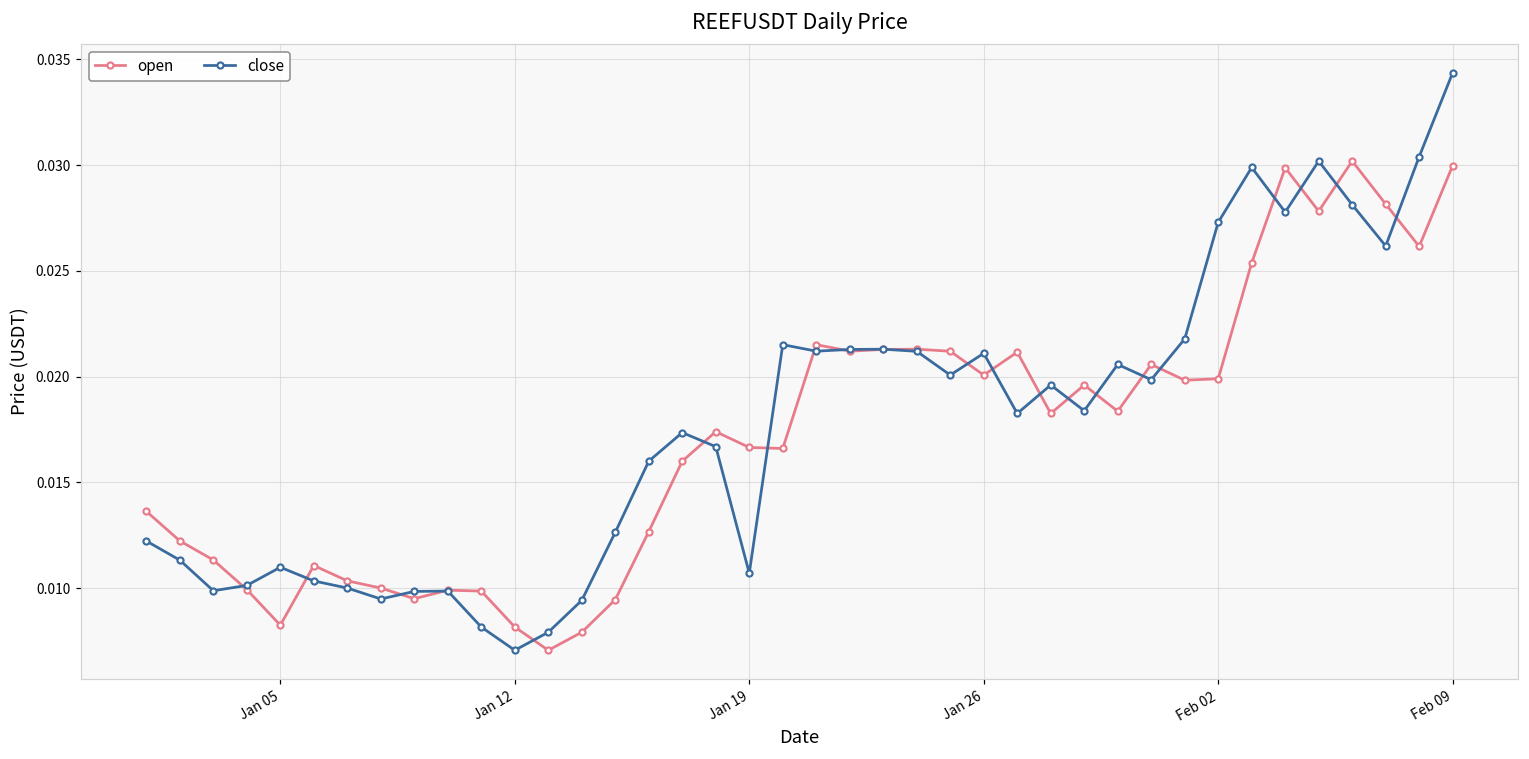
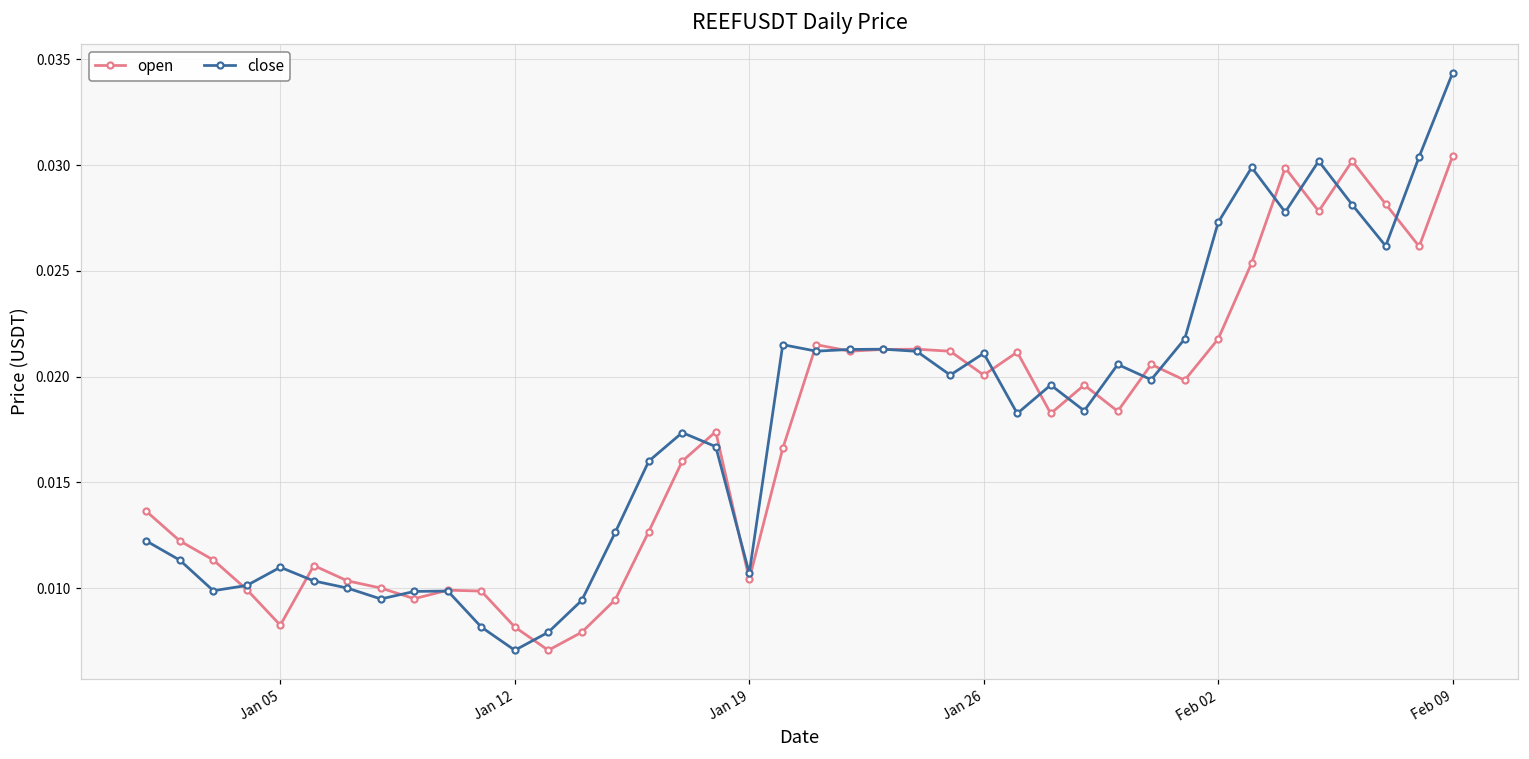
open, Jan 19: 0.0166 -> 0.0104
open, Feb 02: 0.0199 -> 0.0218
open, Feb 09: 0.0300 -> 0.0304
